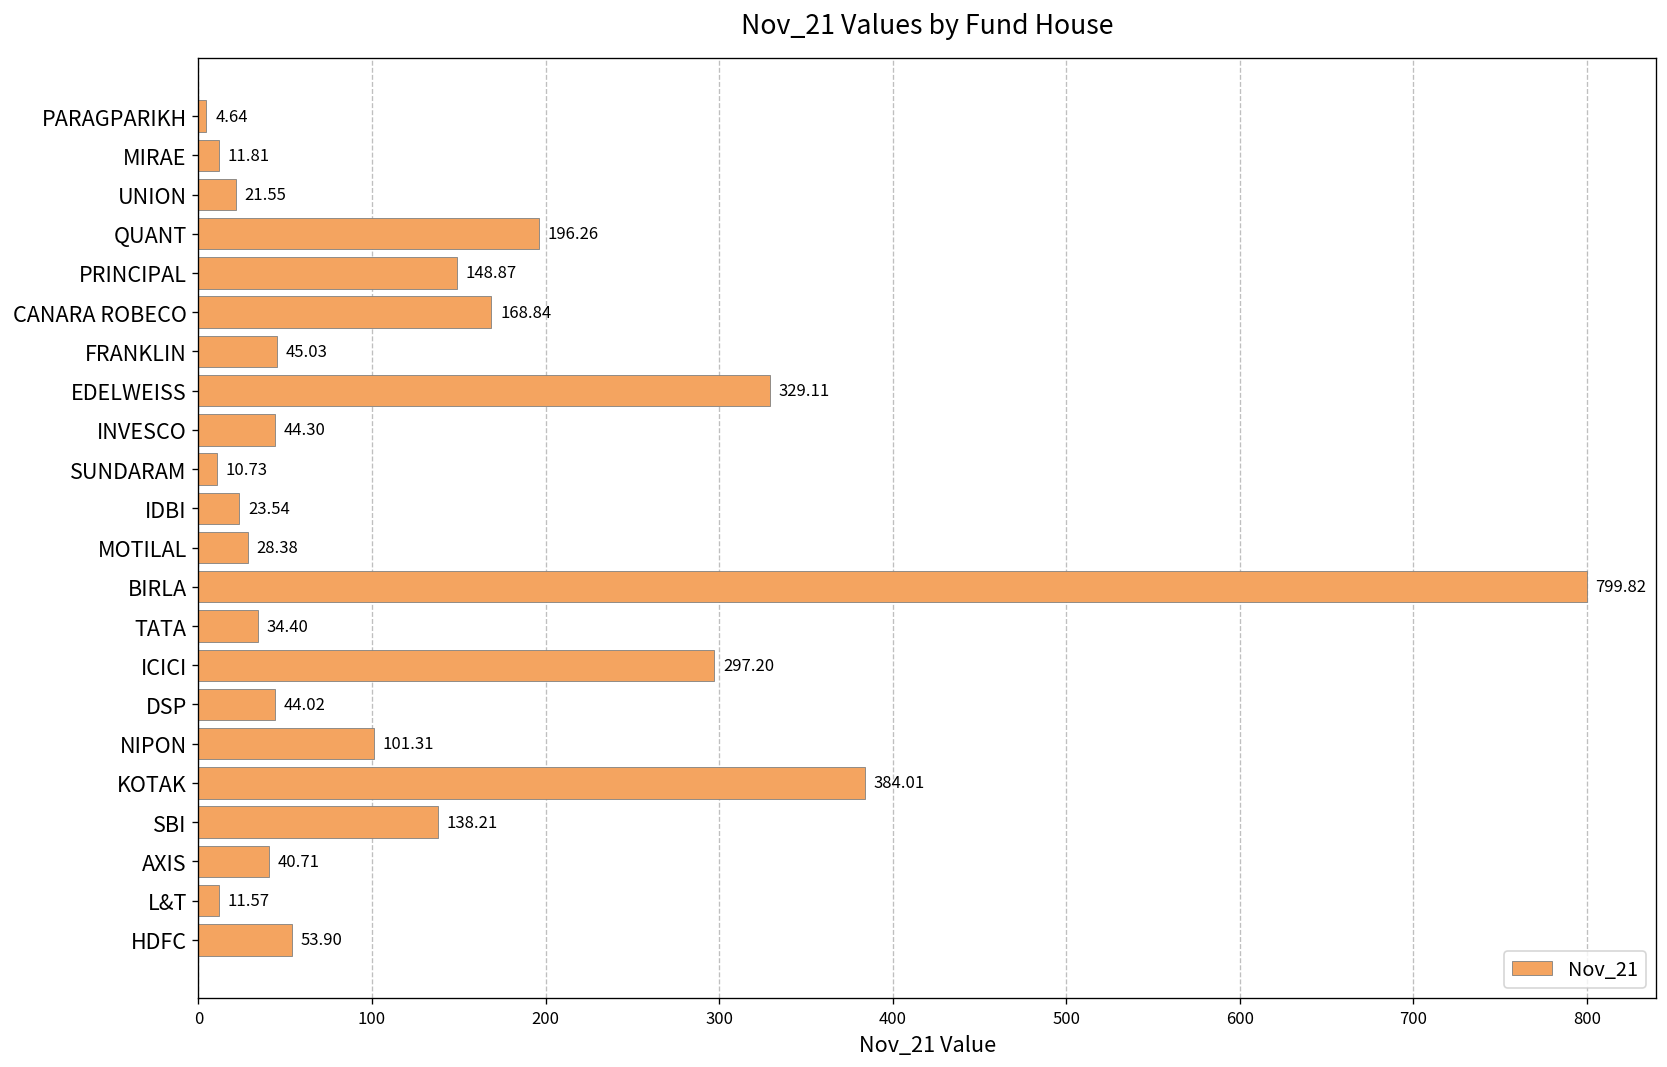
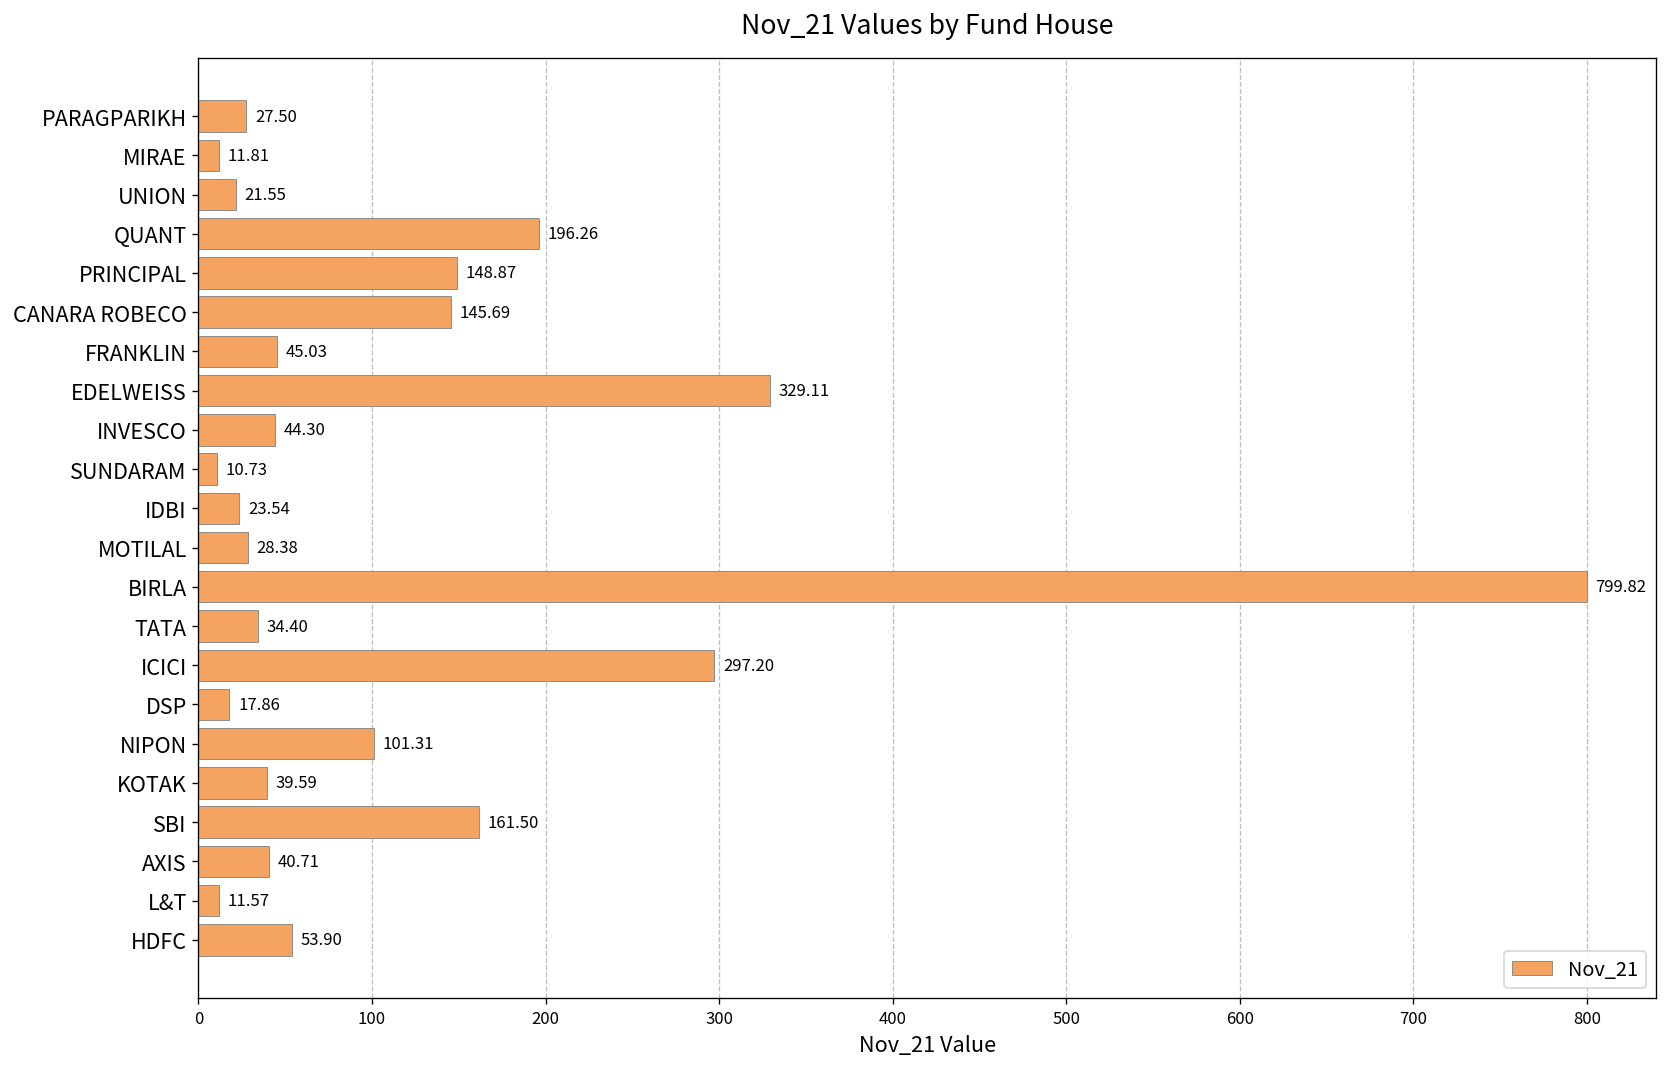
PARAGPARIKH: 4.64 -> 27.50
CANARA ROBECO: 168.84 -> 145.69
DSP: 44.02 -> 17.86
KOTAK: 384.01 -> 39.59
SBI: 138.21 -> 161.50
